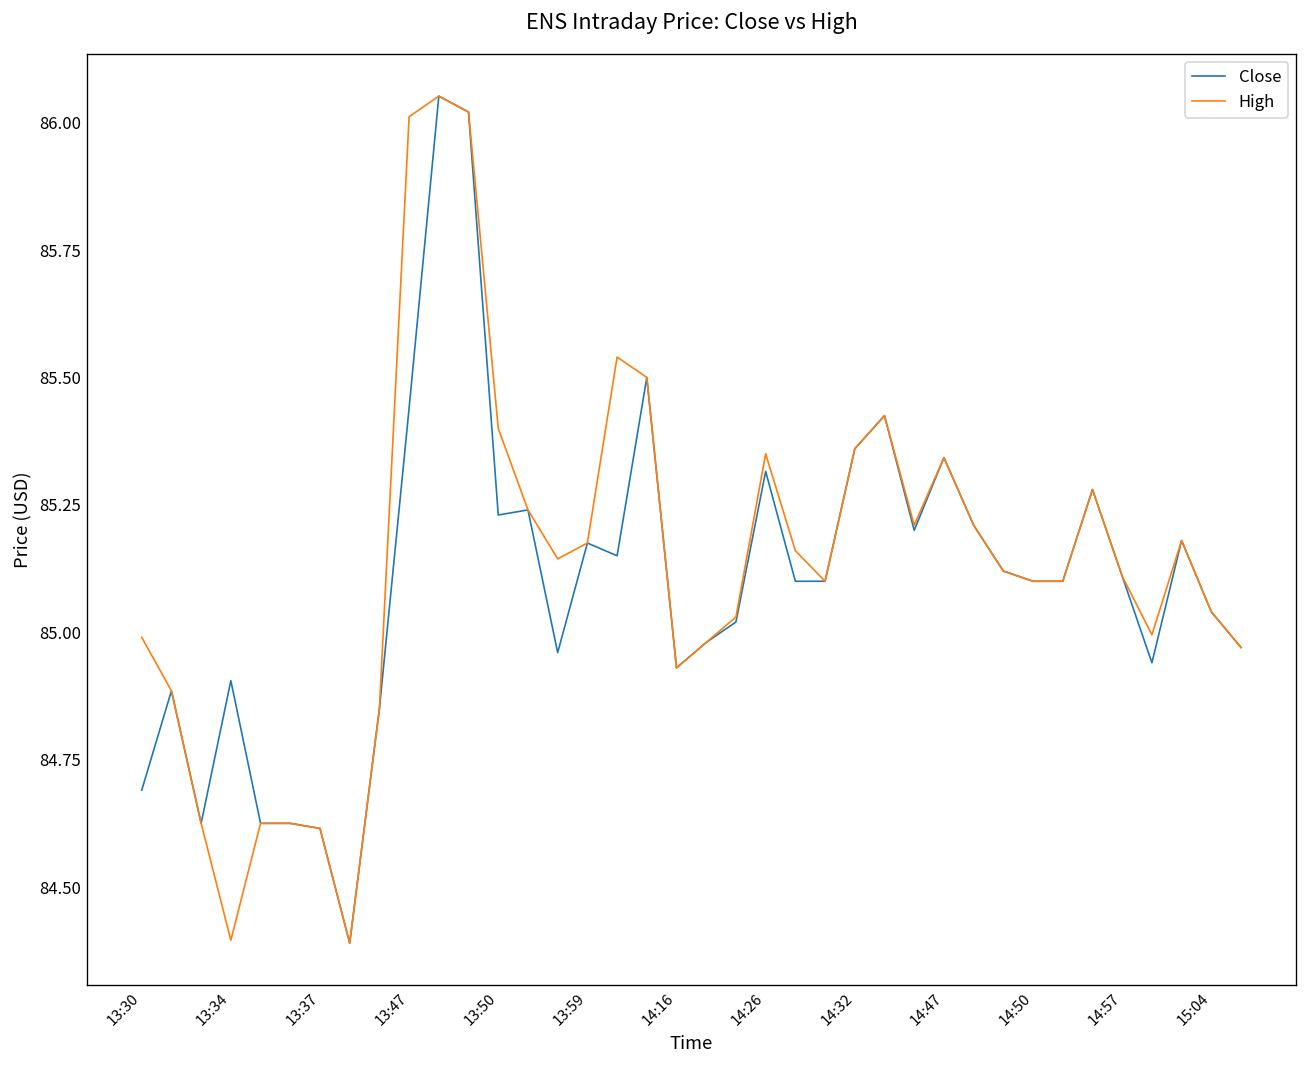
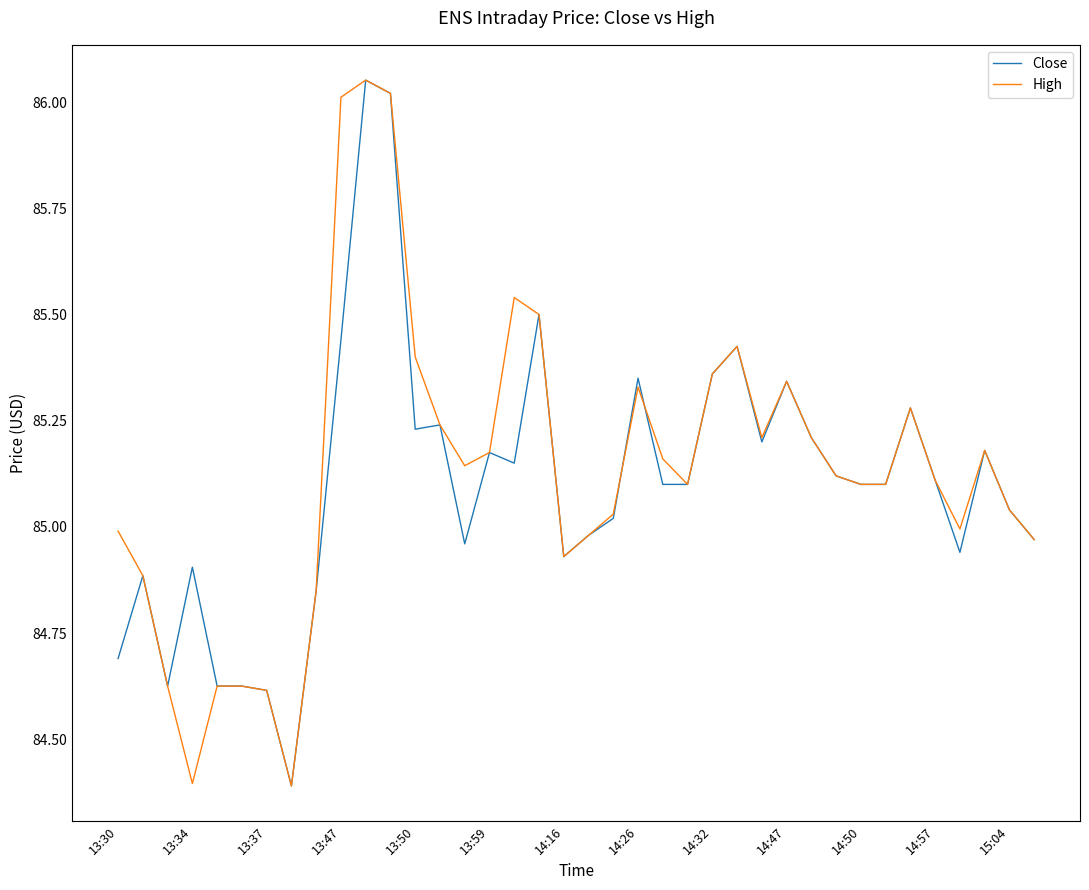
Close, 14:26: 85.32 -> 85.35
High, 14:26: 85.35 -> 85.33
